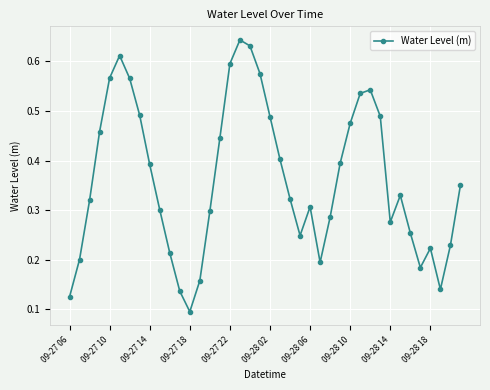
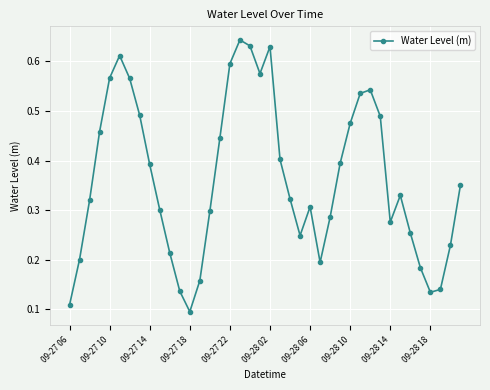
09-27 06: 0.12 -> 0.11
09-28 02: 0.49 -> 0.63
09-28 18: 0.22 -> 0.13
